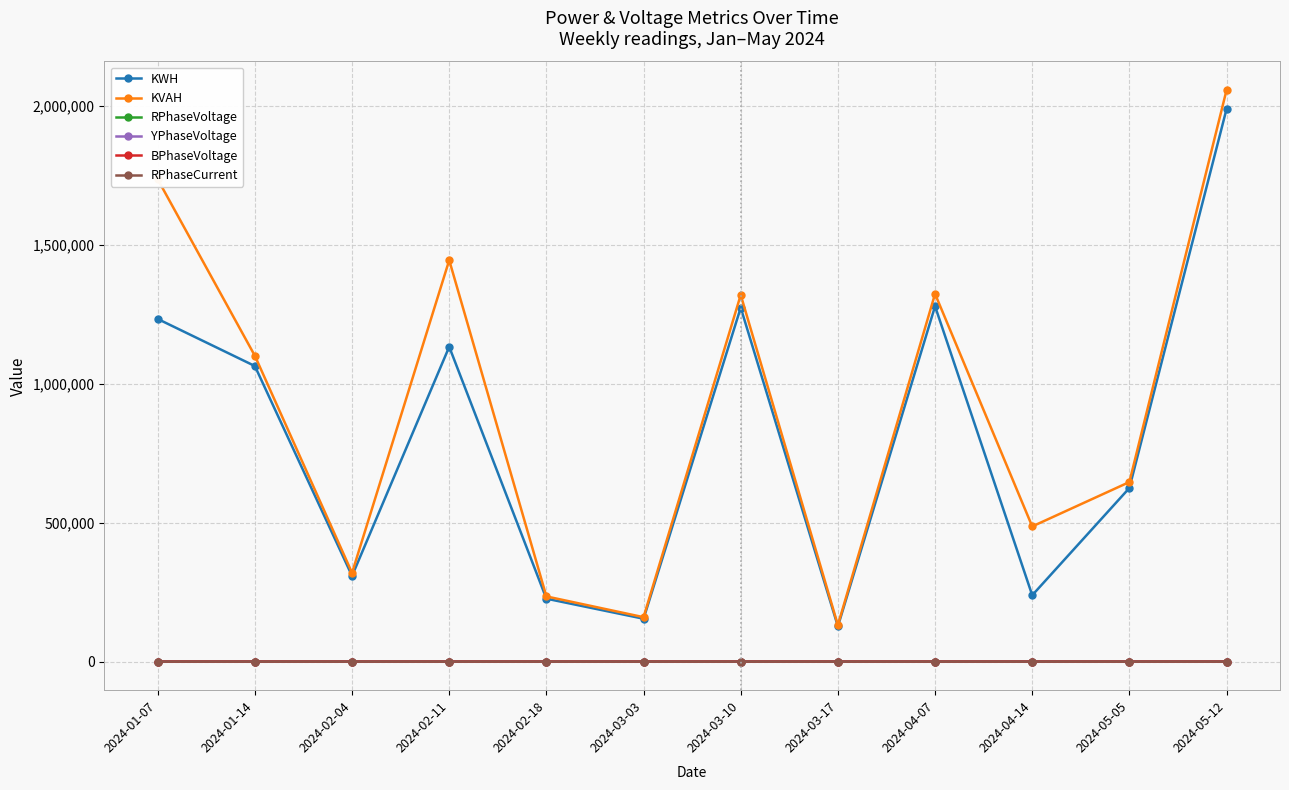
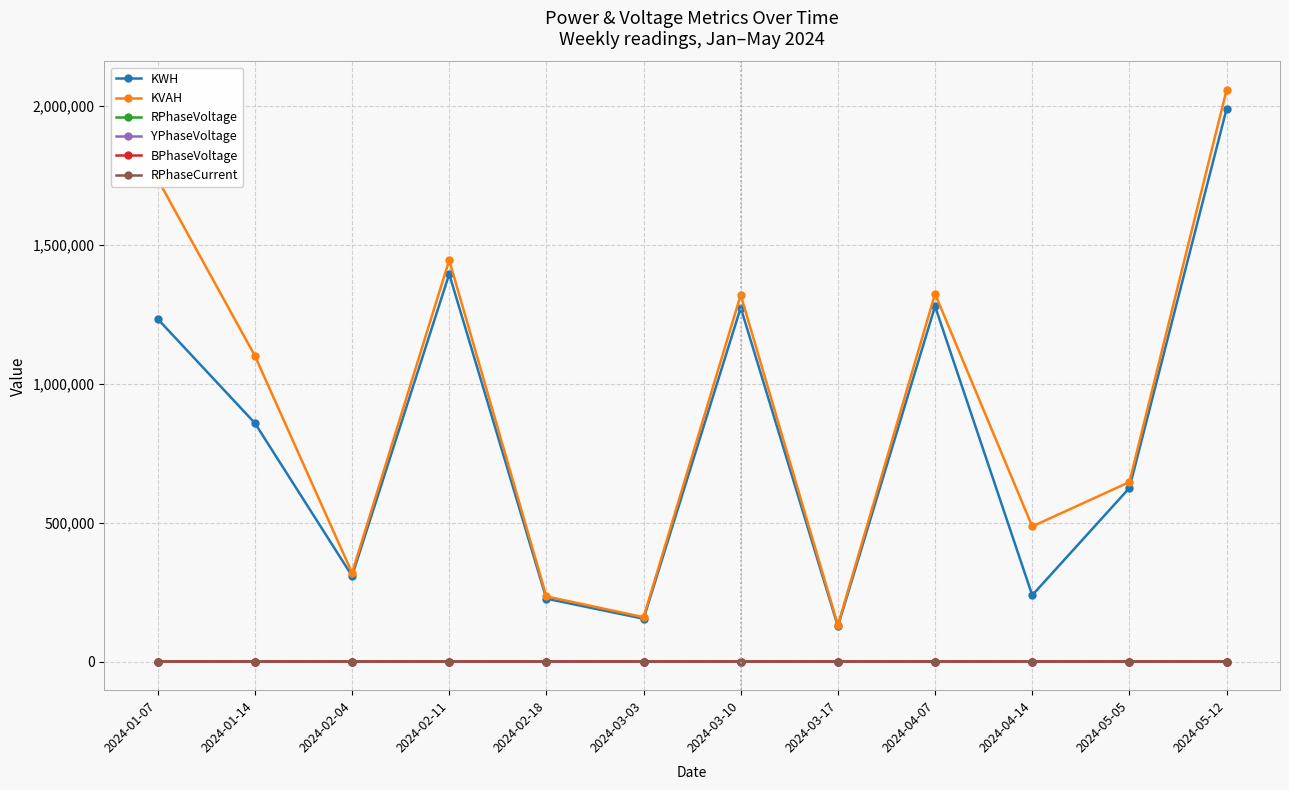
KWH, 2024-01-14: 1,060,000 -> 860,000
KWH, 2024-02-11: 1,130,000 -> 1,390,000
